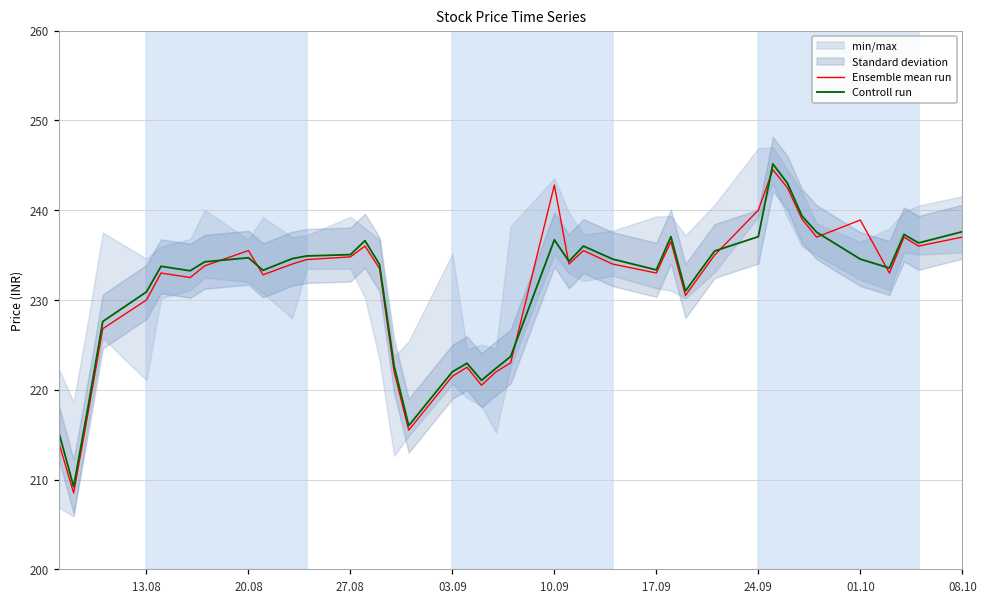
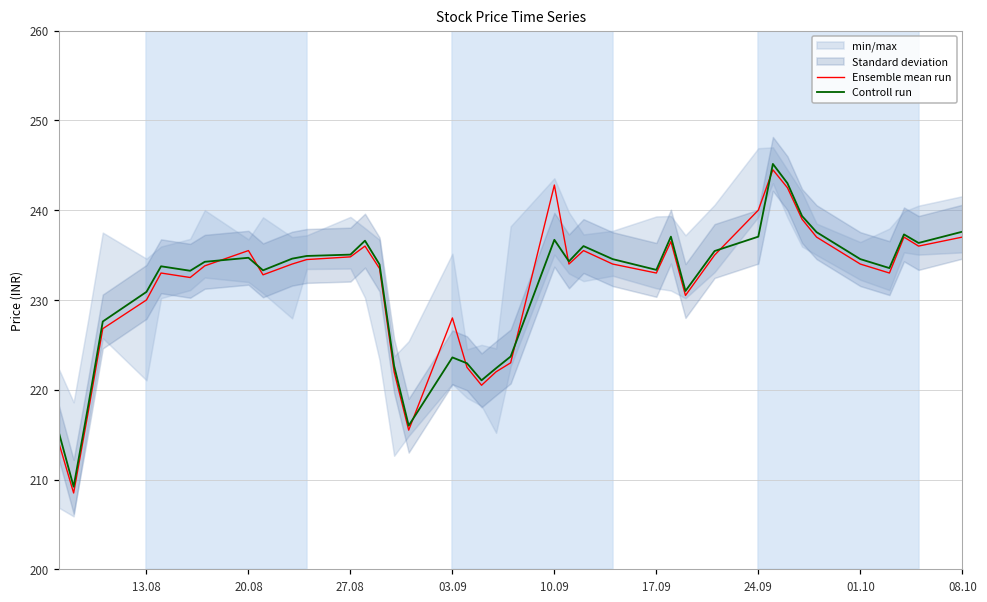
Ensemble mean run, 03.09: 222 -> 228
Controll run, 03.09: 222 -> 224
Ensemble mean run, 01.10: 239 -> 234
